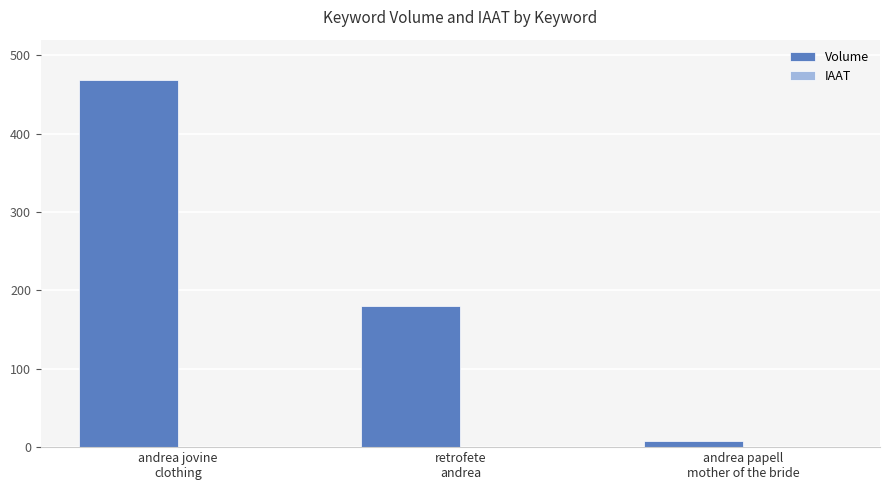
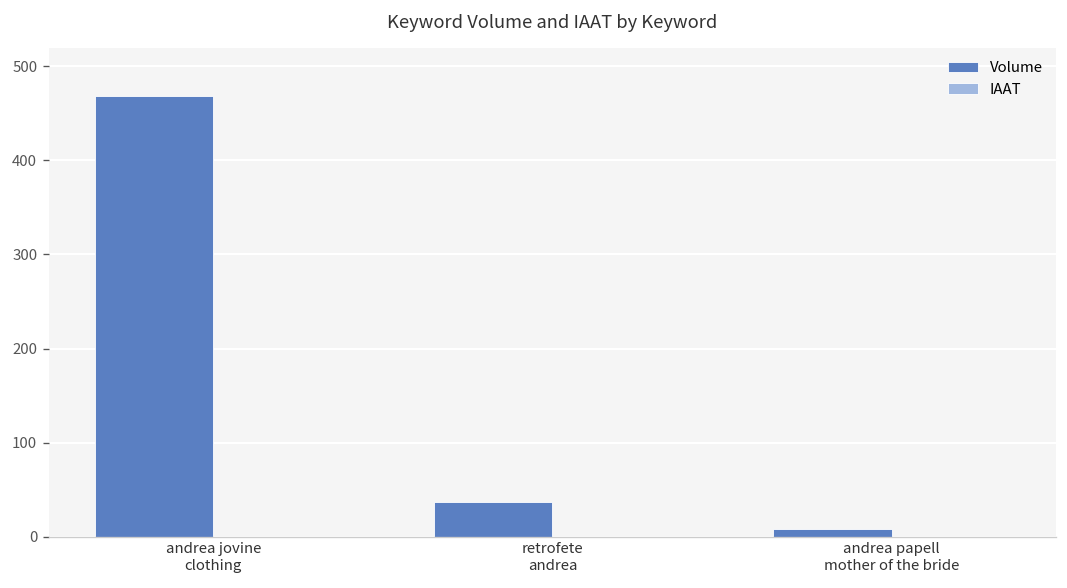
Volume, retrofete andrea: 180 -> 40
